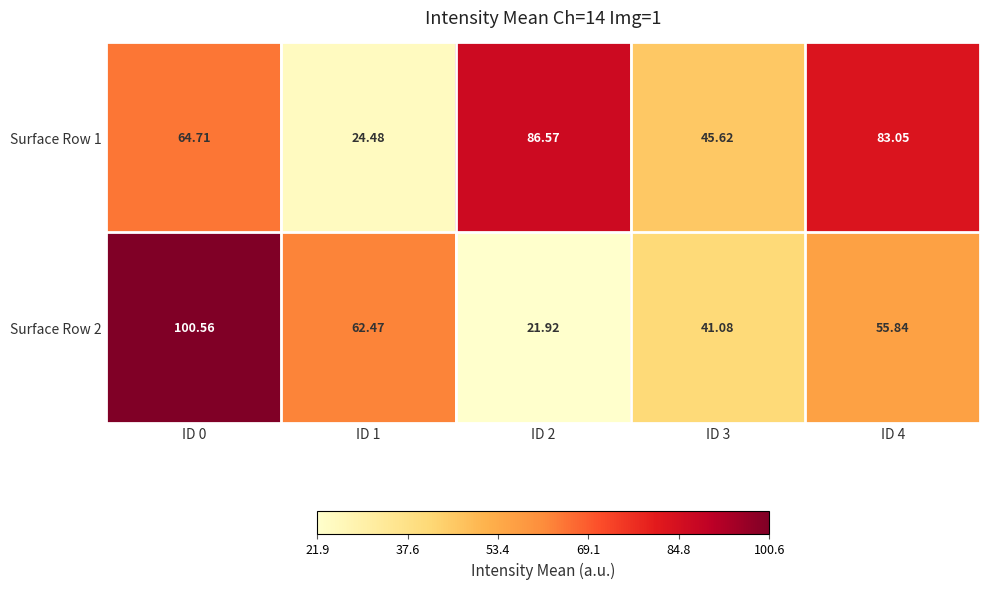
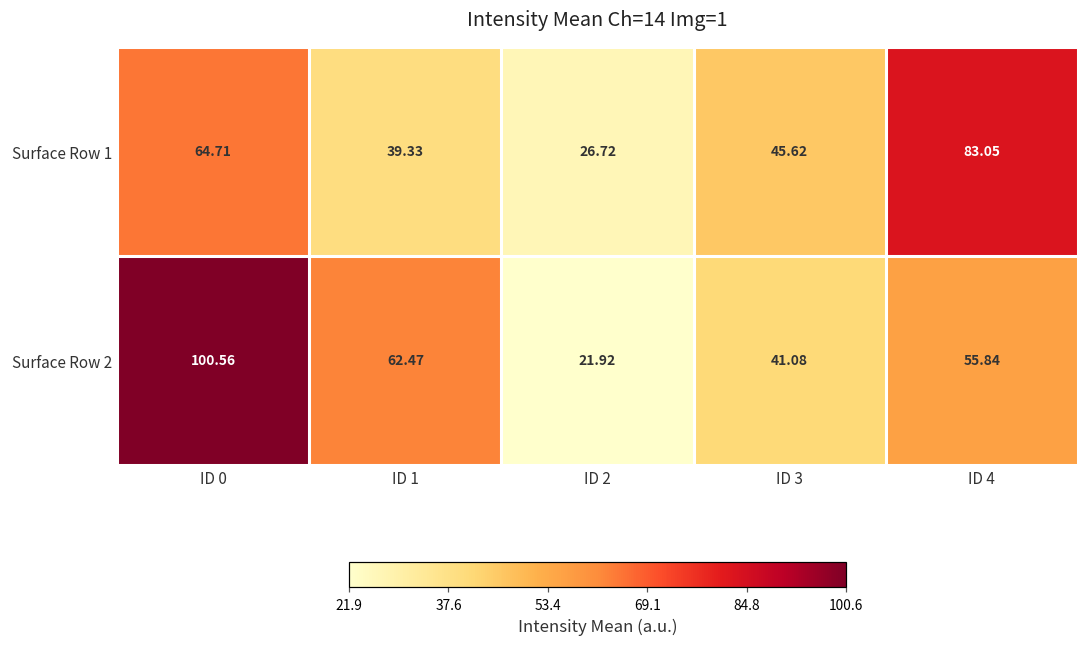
Surface Row 1, ID 1: 24.48 -> 39.33
Surface Row 1, ID 2: 86.57 -> 26.72
